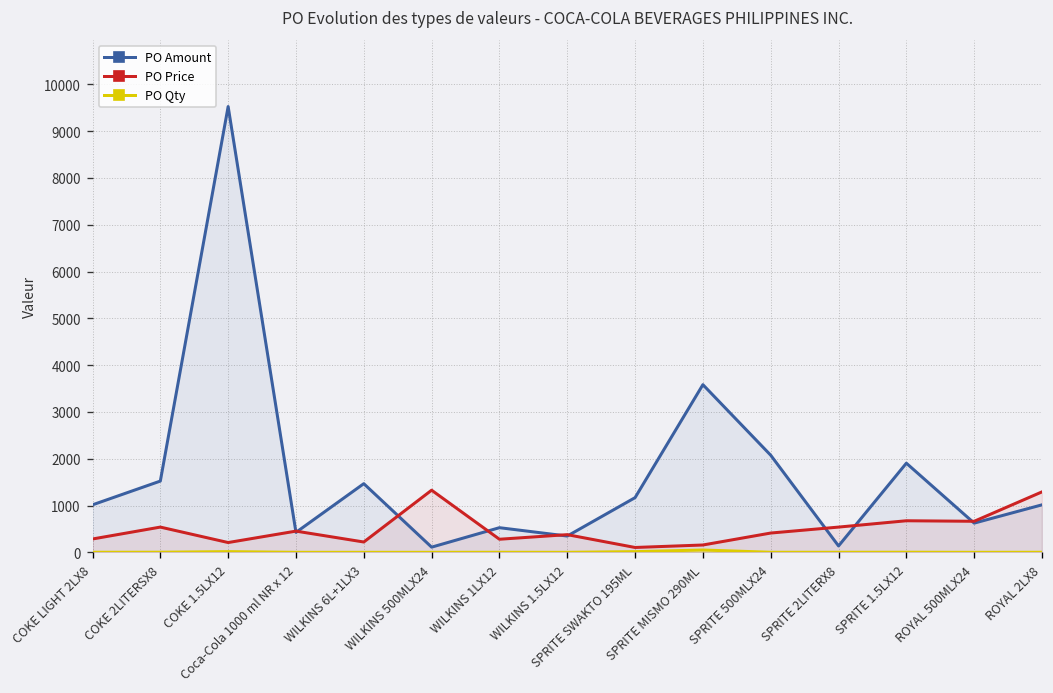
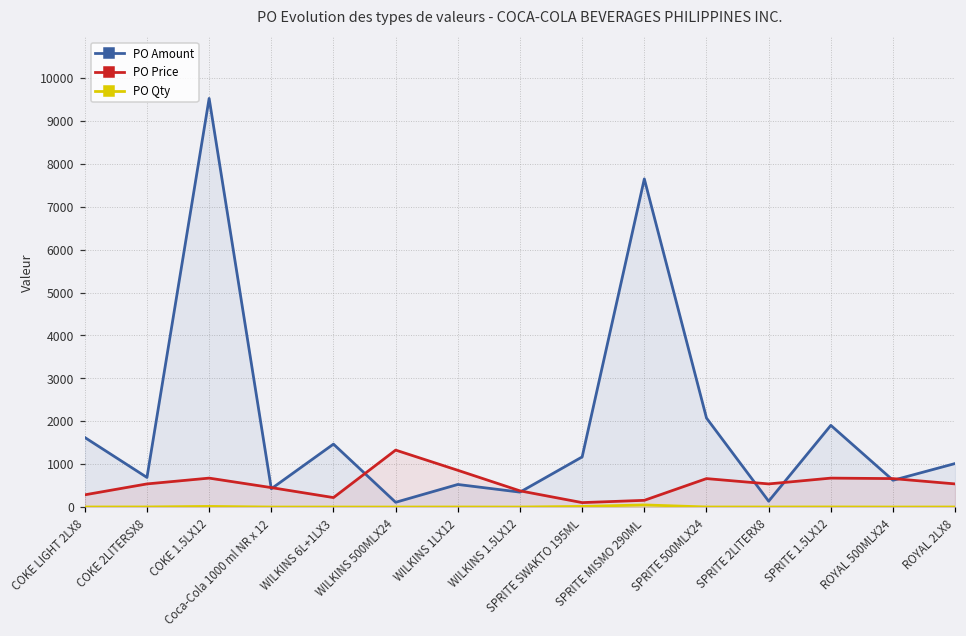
PO Amount, COKE LIGHT 2LX8: 1000 -> 1600
PO Amount, COKE 2LITERSX8: 1500 -> 700
PO Price, COKE 1.5LX12: 200 -> 700
PO Price, WILKINS 1LX12: 300 -> 900
PO Amount, SPRITE MISMO 290ML: 3600 -> 7700
PO Price, SPRITE 500MLX24: 400 -> 700
PO Price, ROYAL 2LX8: 1300 -> 500
